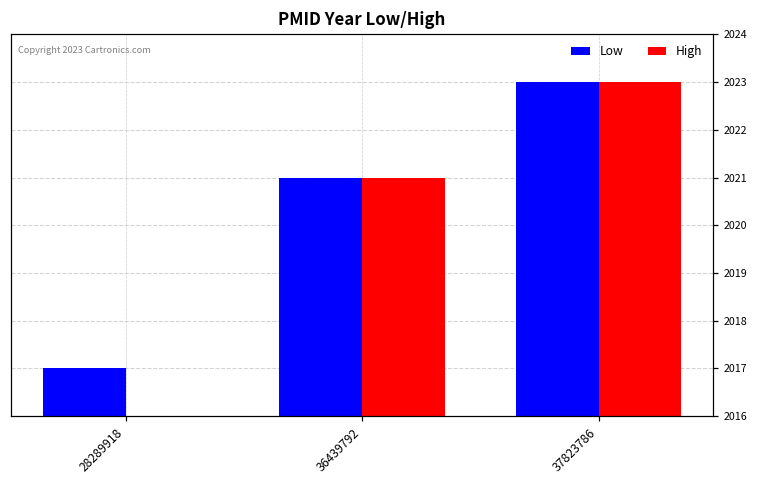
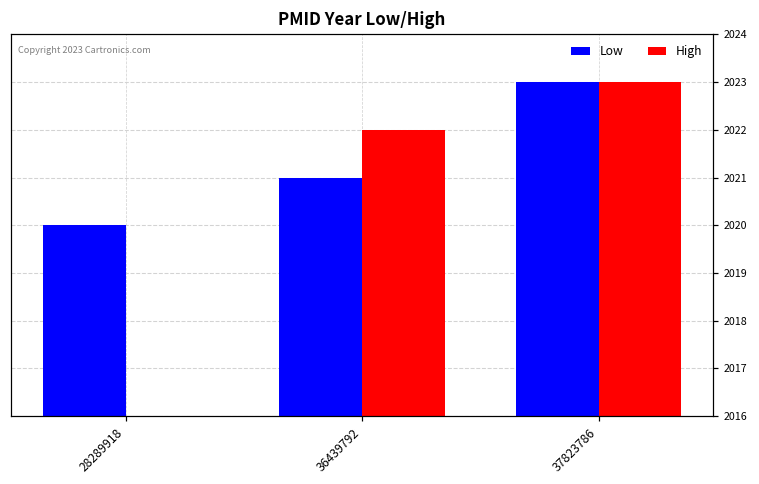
Low, 28289918: 2017 -> 2020
High, 36439792: 2021 -> 2022
